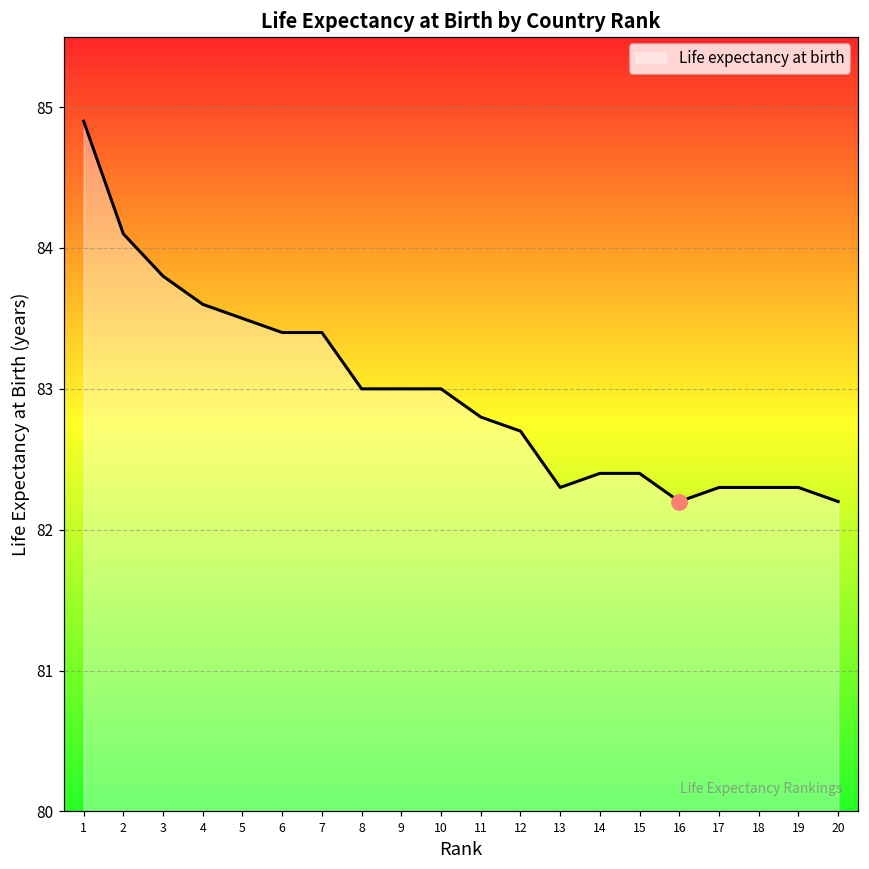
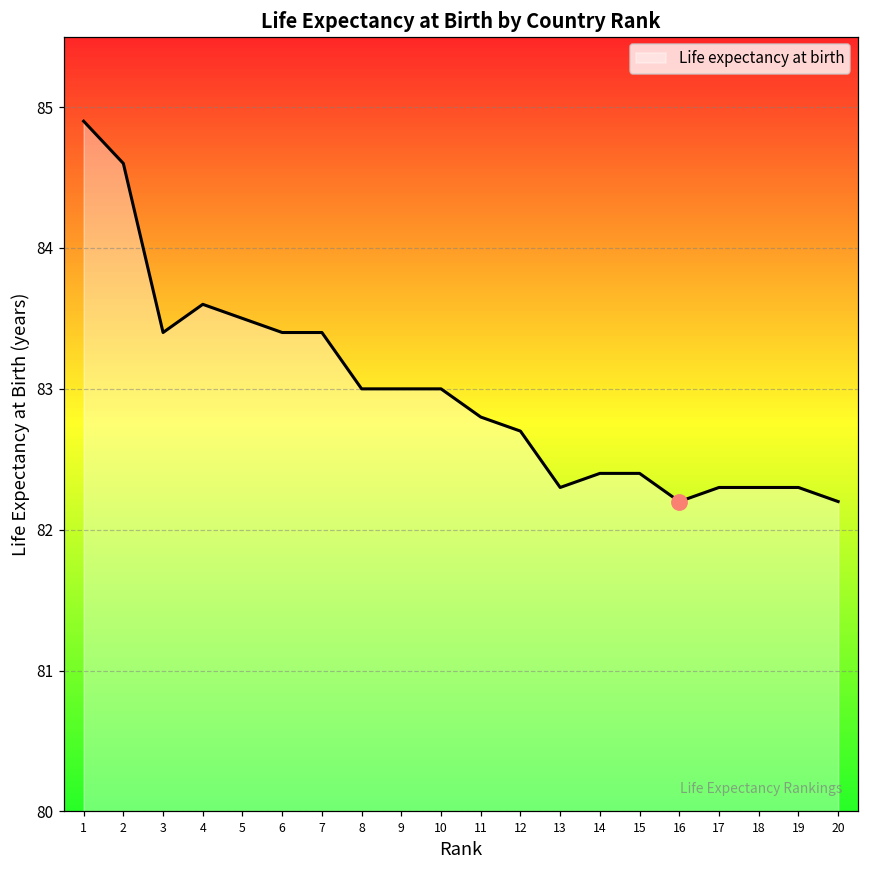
Life expectancy at birth, 2: 84.1 -> 84.6
Life expectancy at birth, 3: 83.8 -> 83.4
